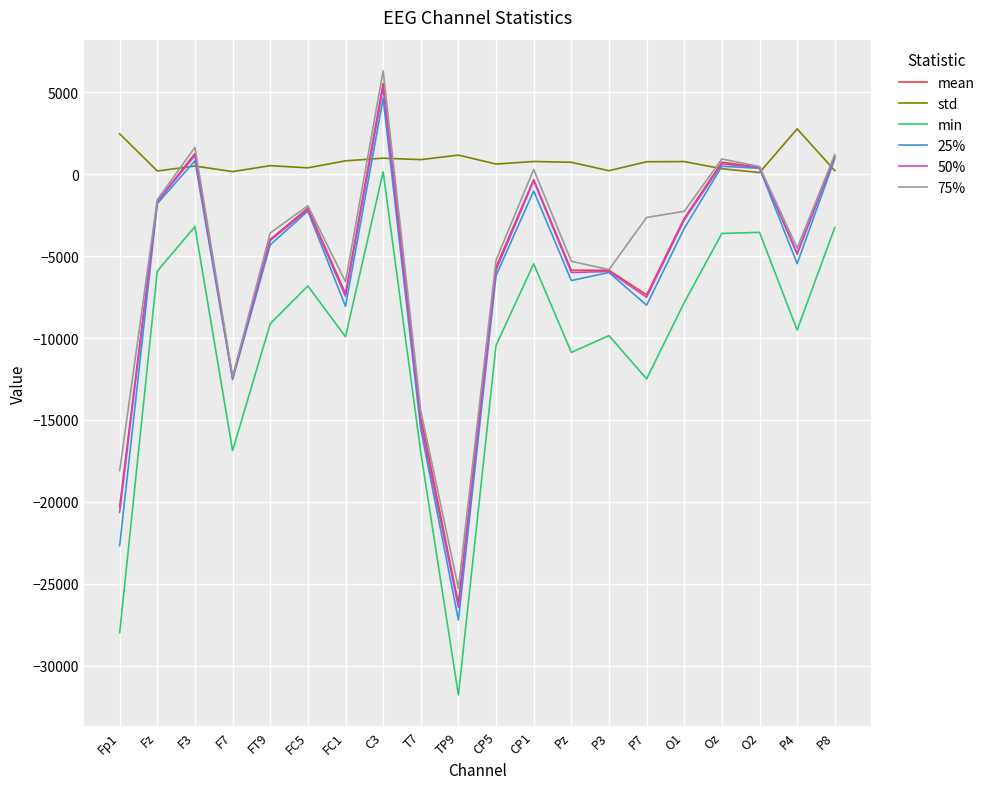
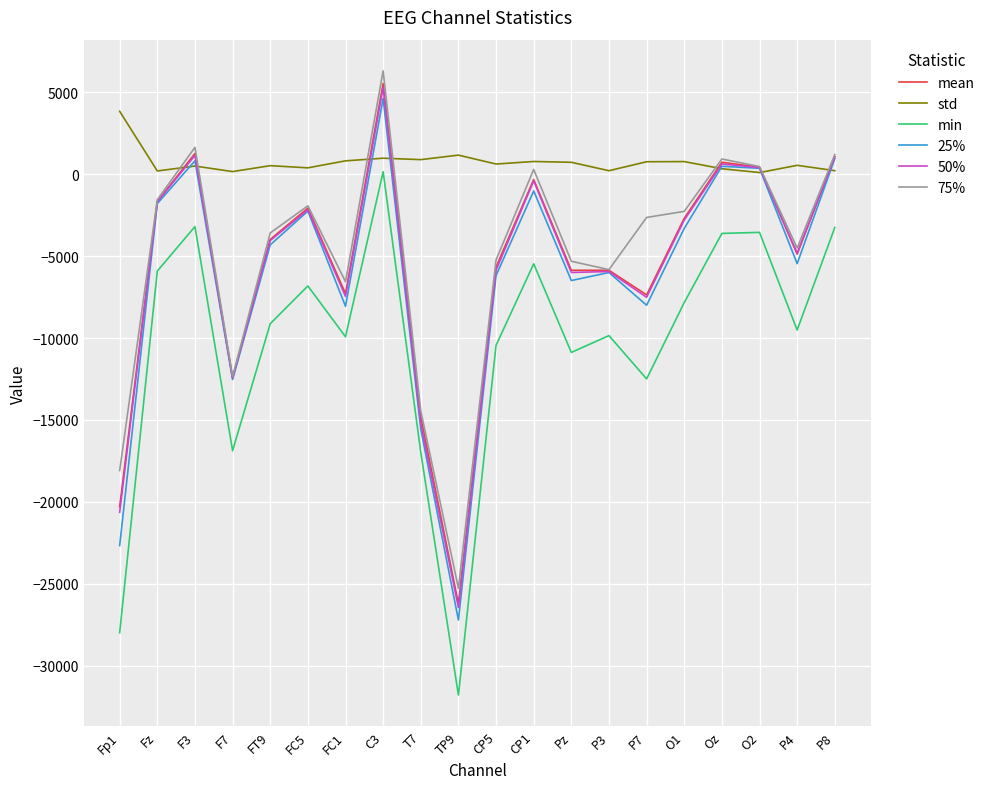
std, Fp1: 2500 -> 3800
std, P4: 2800 -> 500
